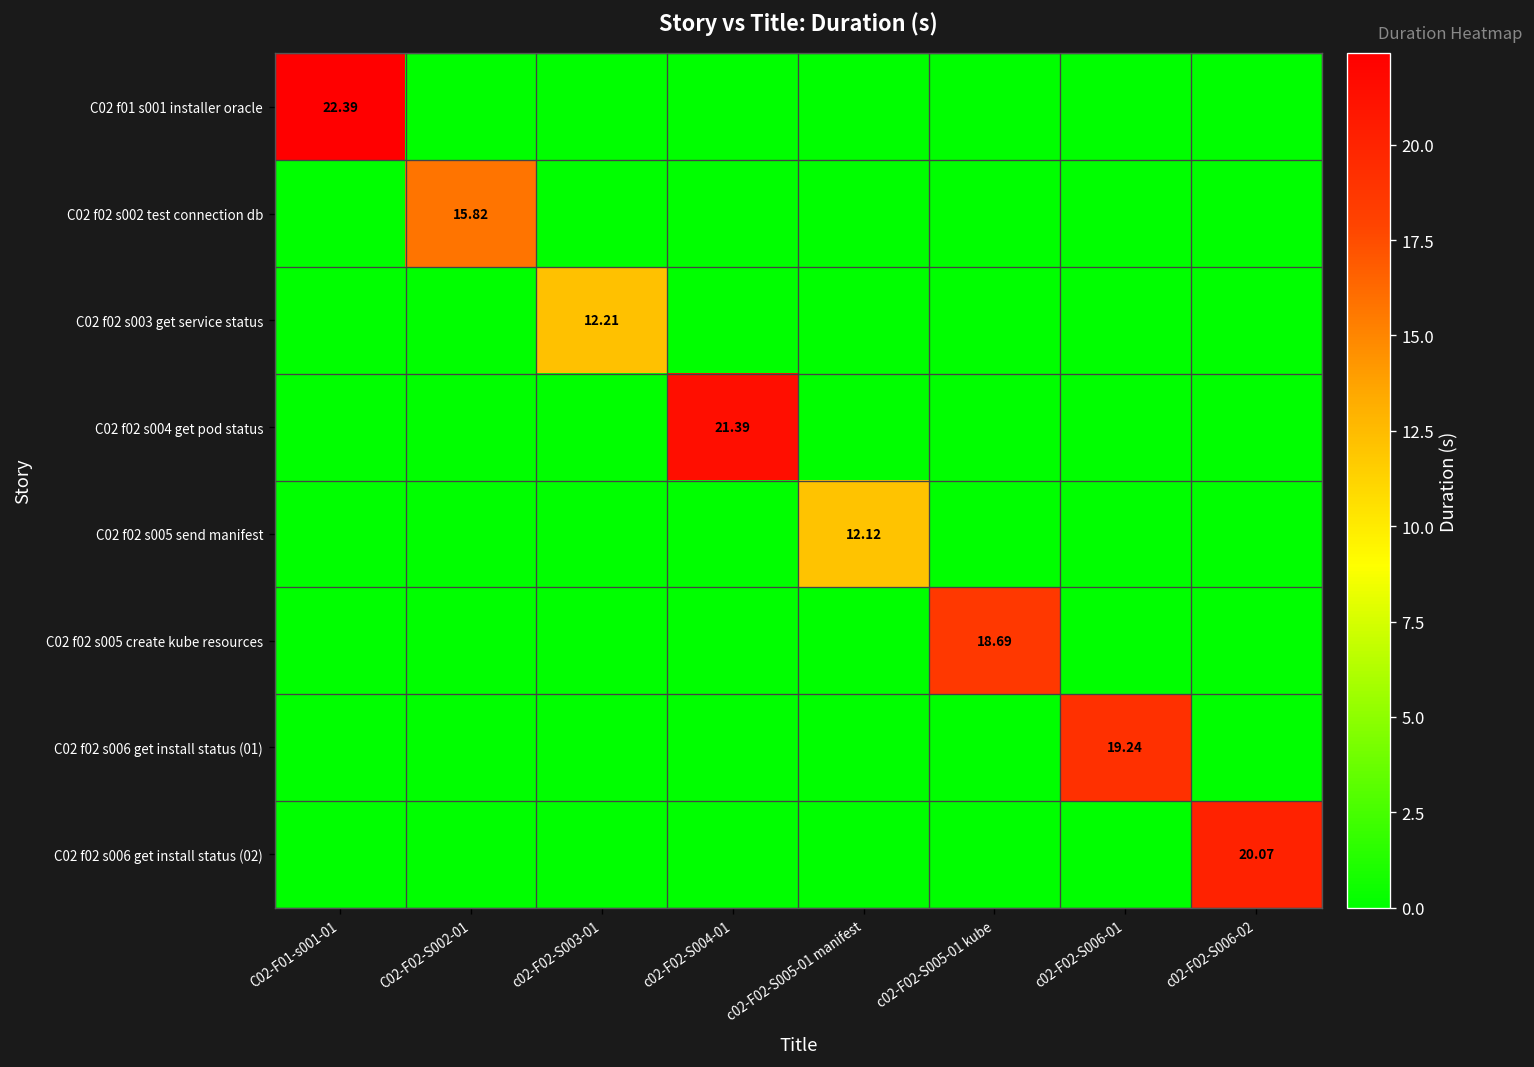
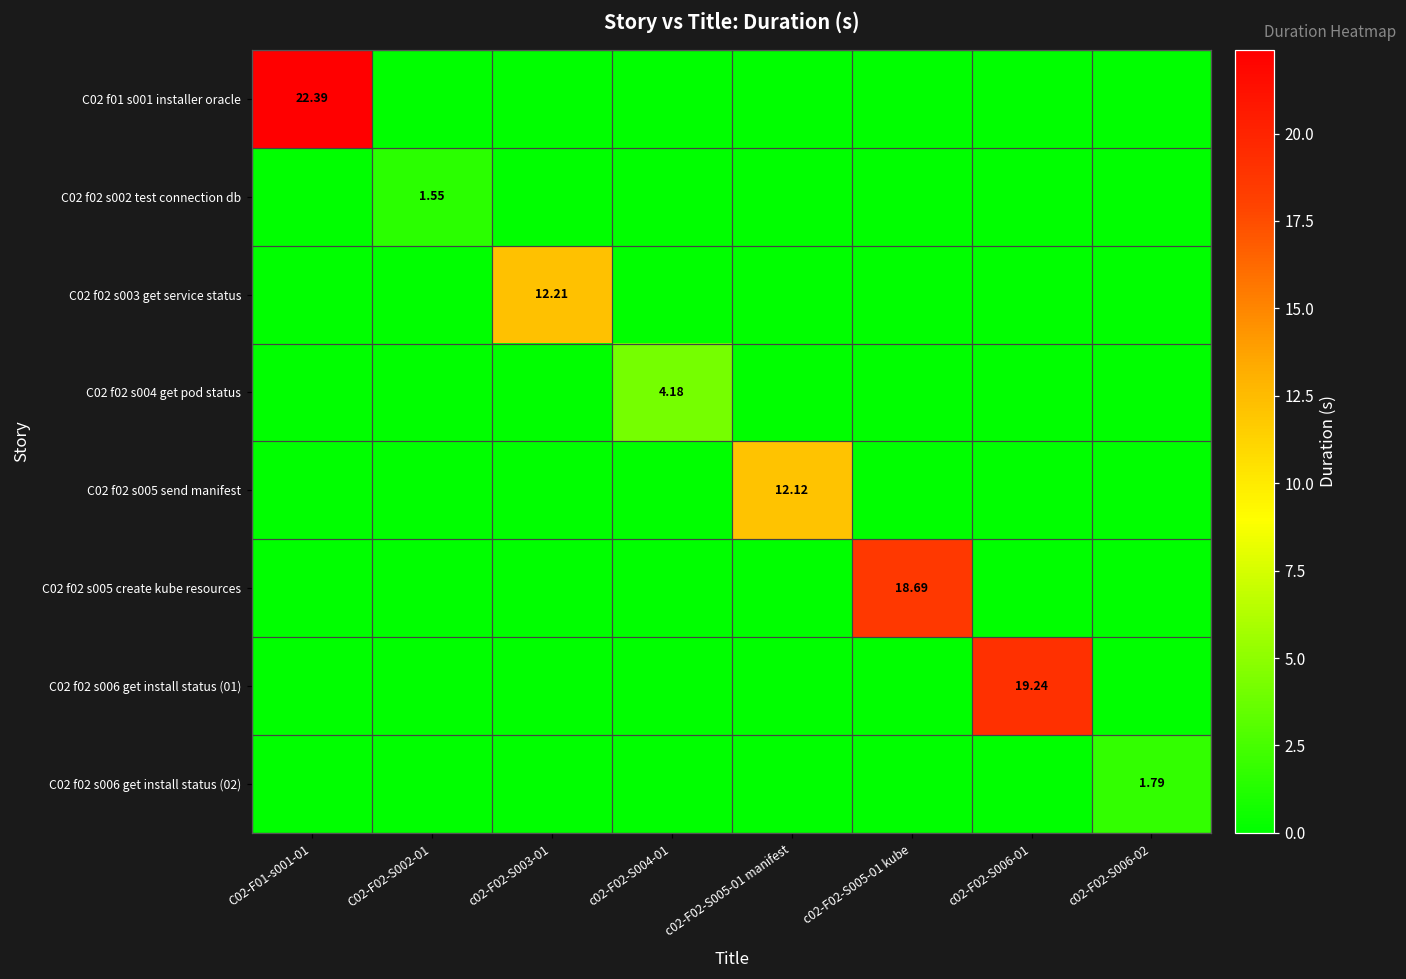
C02 f02 s002 test connection db, C02-F02-S002-01: 15.82 -> 1.55
C02 f02 s004 get pod status, c02-F02-S004-01: 21.39 -> 4.18
C02 f02 s006 get install status (02), c02-F02-S006-02: 20.07 -> 1.79
